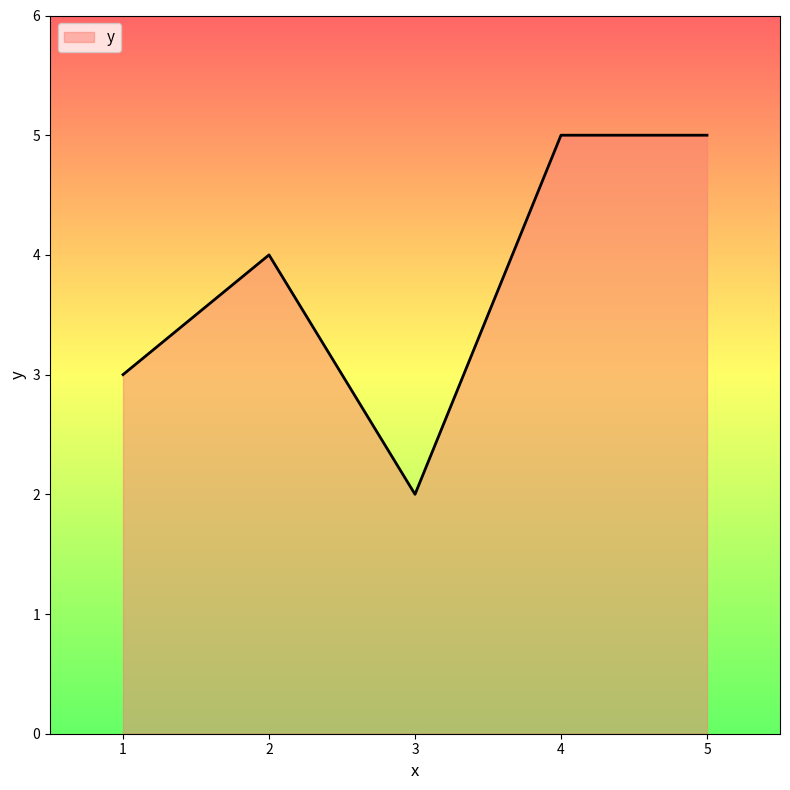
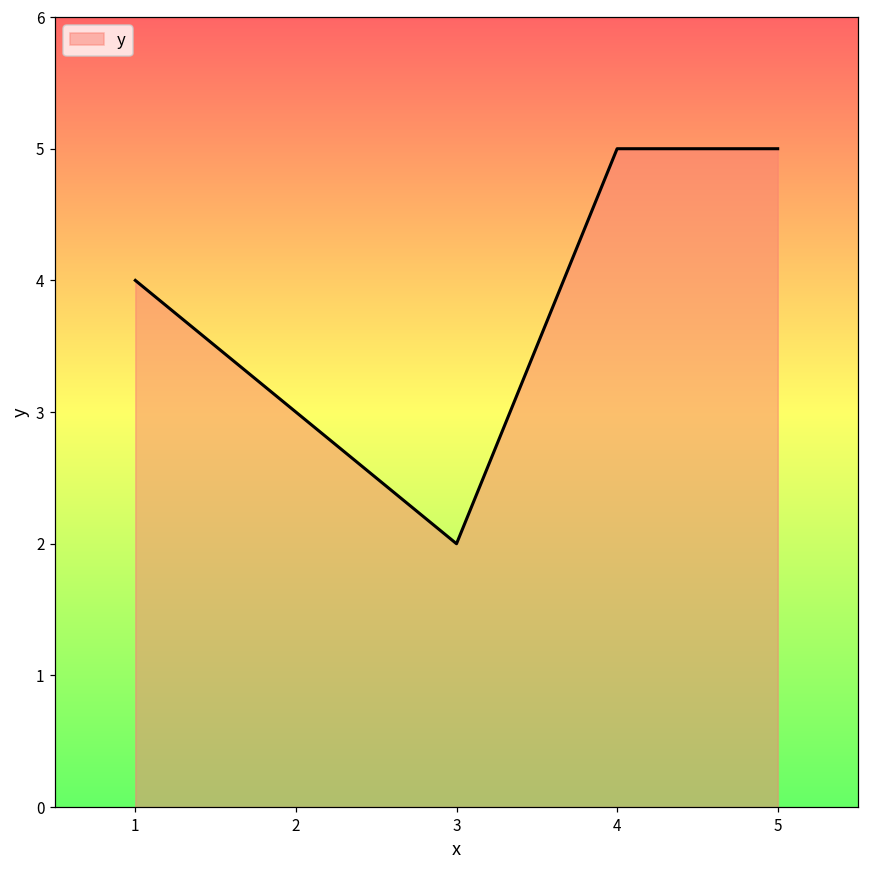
1: 3 -> 4
2: 4 -> 3
